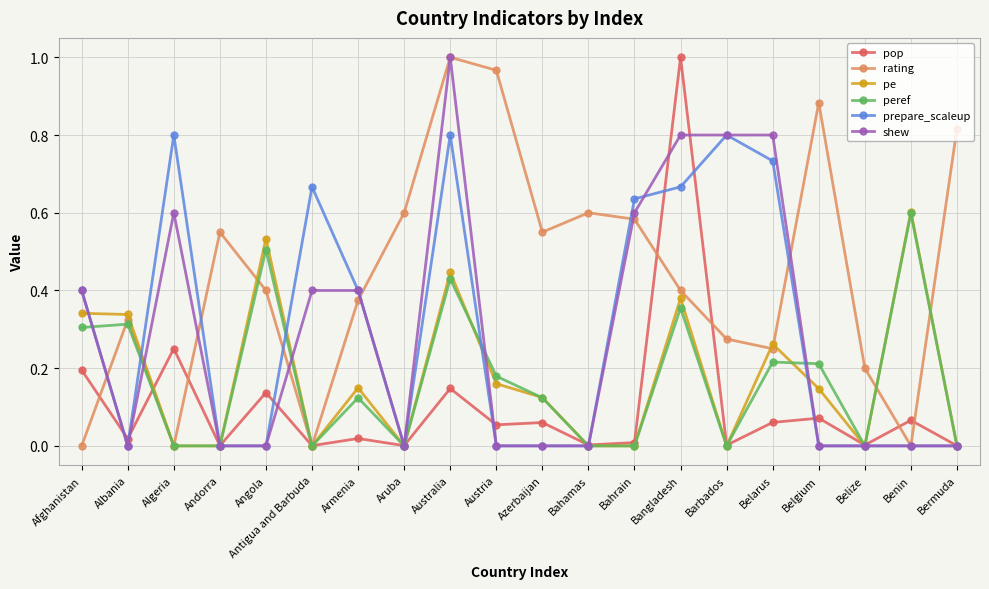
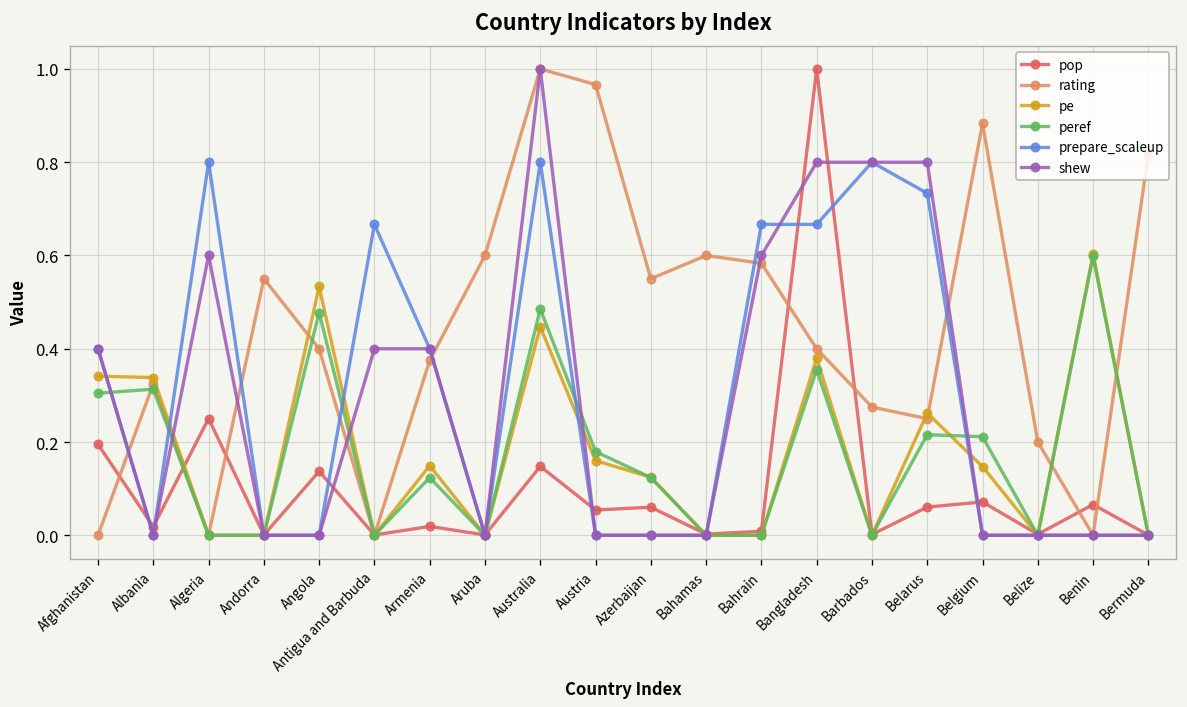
peref, Angola: 0.51 -> 0.48
peref, Australia: 0.43 -> 0.49
prepare_scaleup, Bahrain: 0.64 -> 0.67
